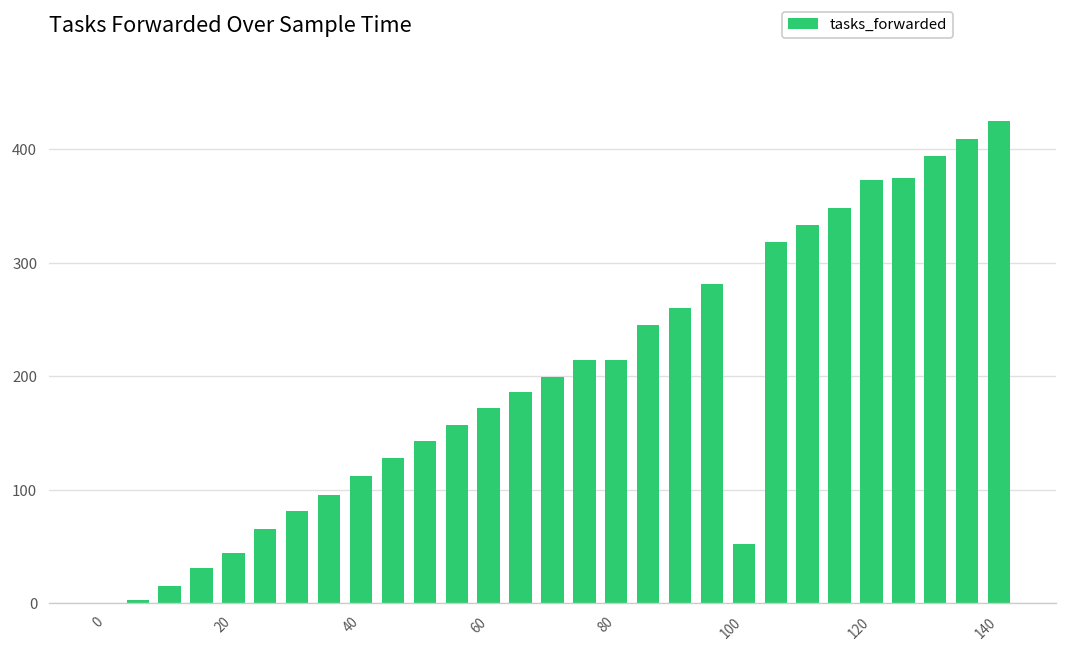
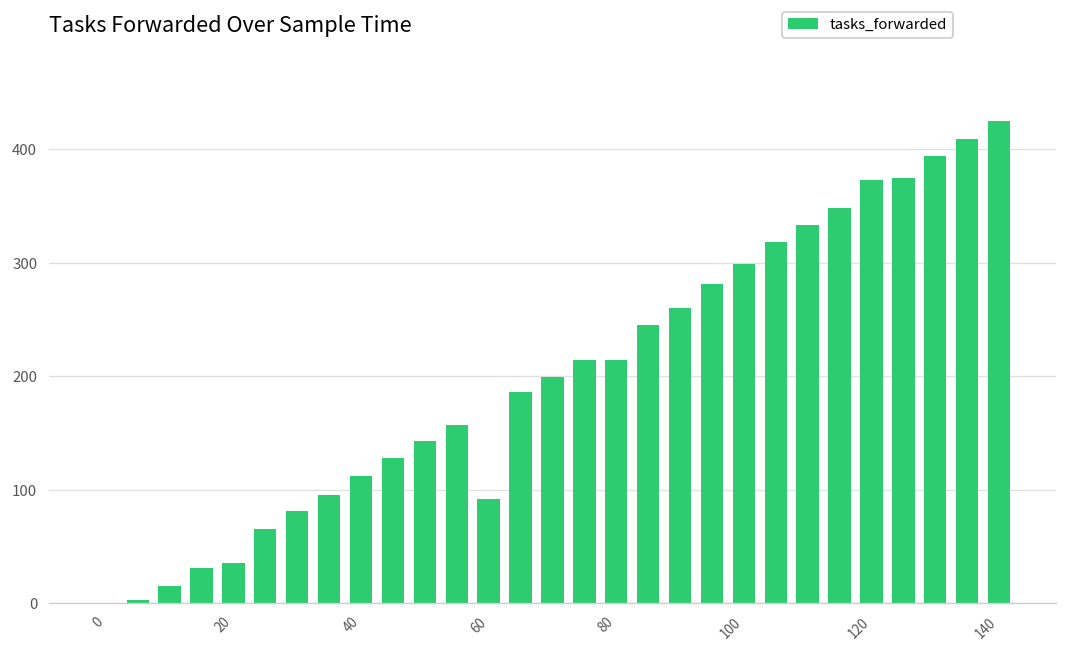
20: 44 -> 35
60: 170 -> 90
100: 50 -> 300
